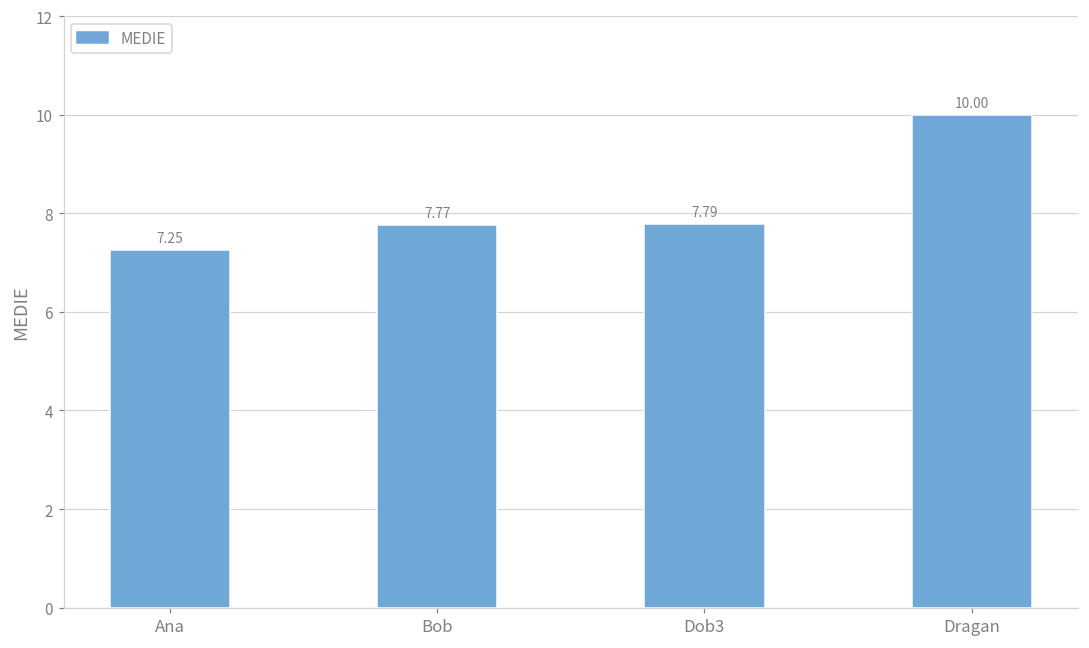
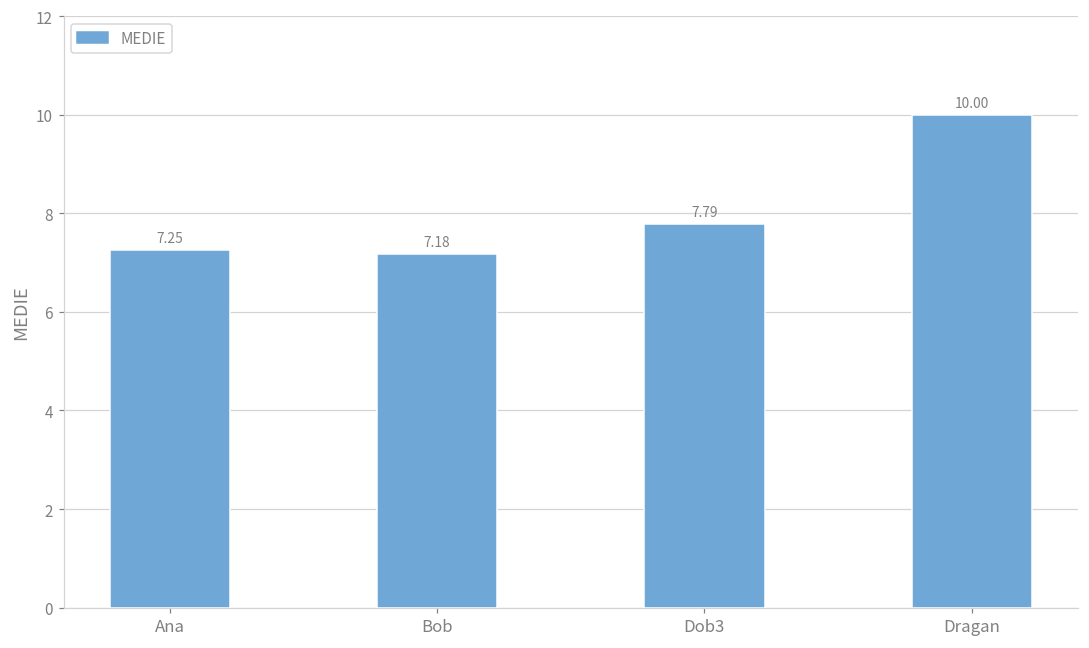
Bob: 7.77 -> 7.18
